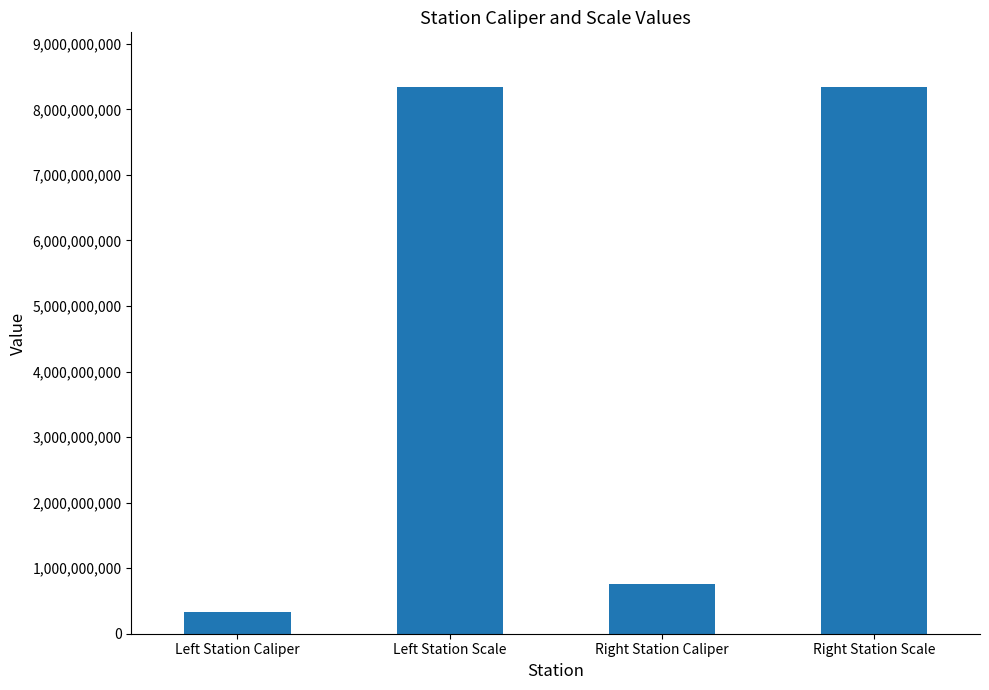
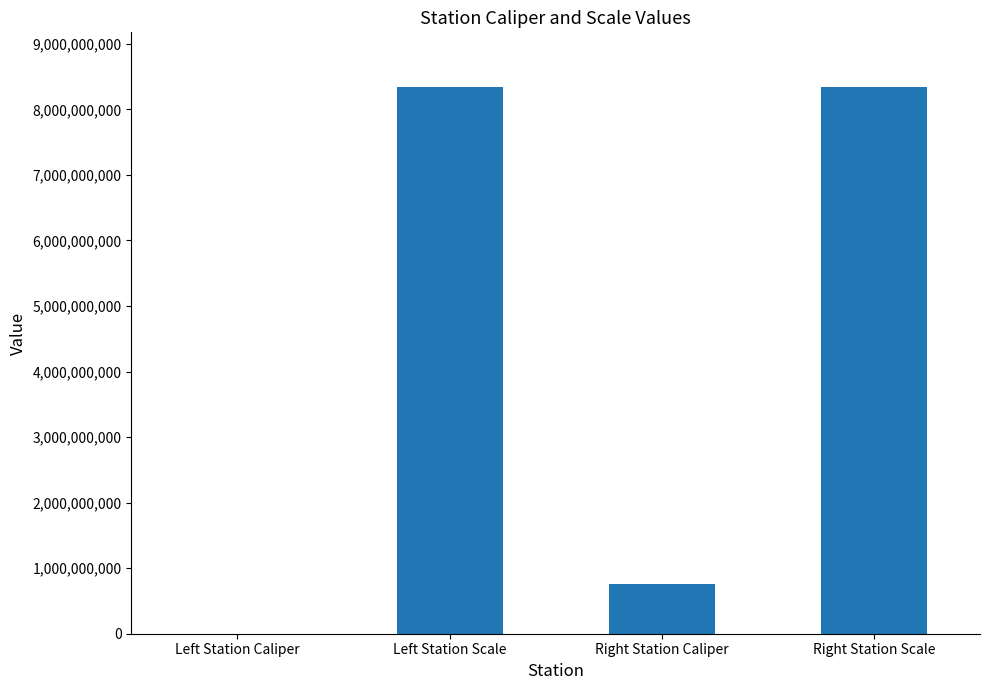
Left Station Caliper: 300,000,000 -> 0
